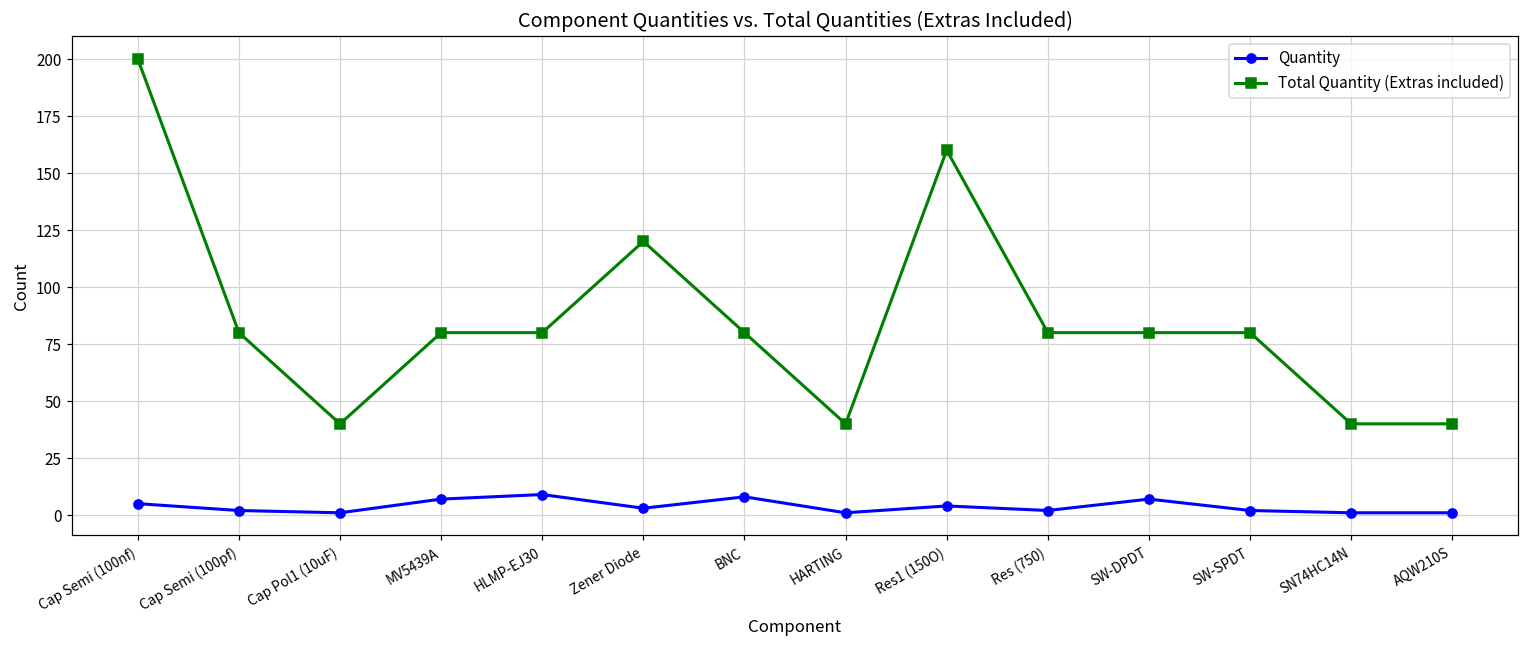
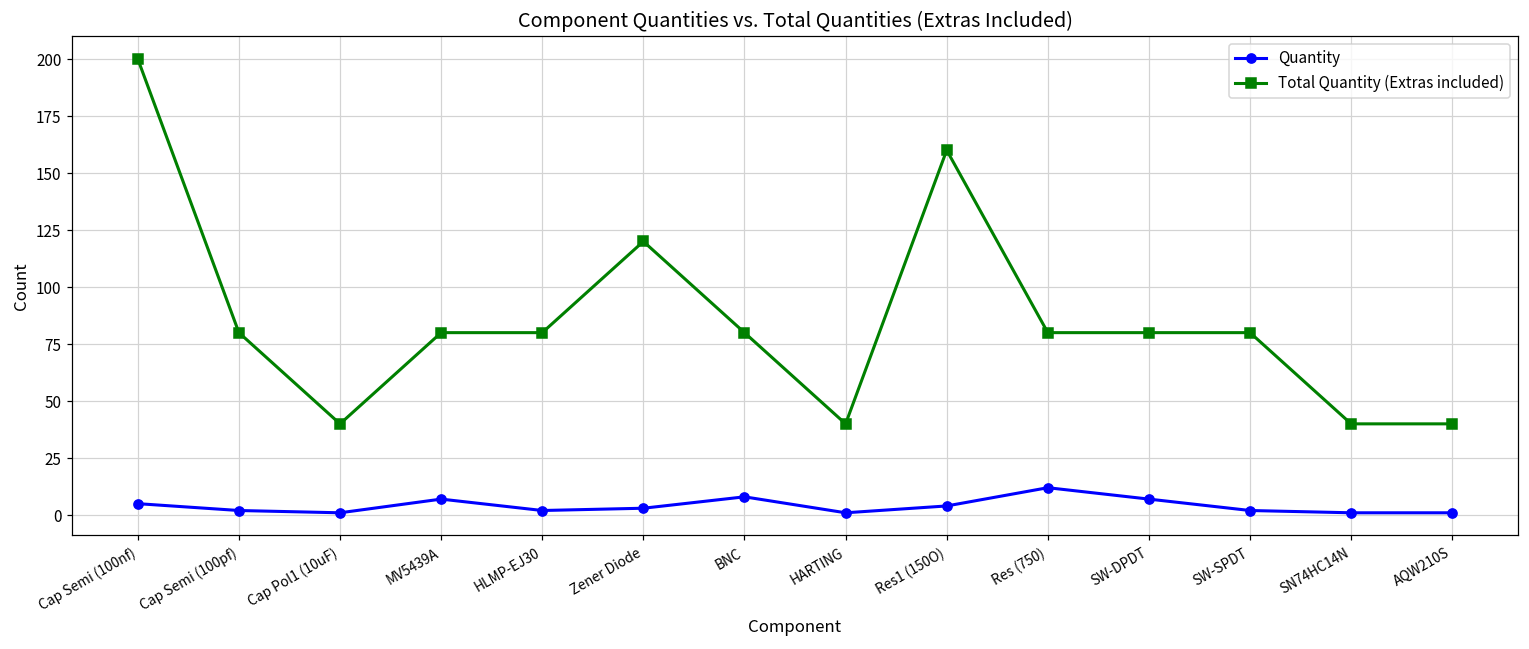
Quantity, HLMP-EJ30: 9 -> 2
Quantity, Res (750): 2 -> 12
